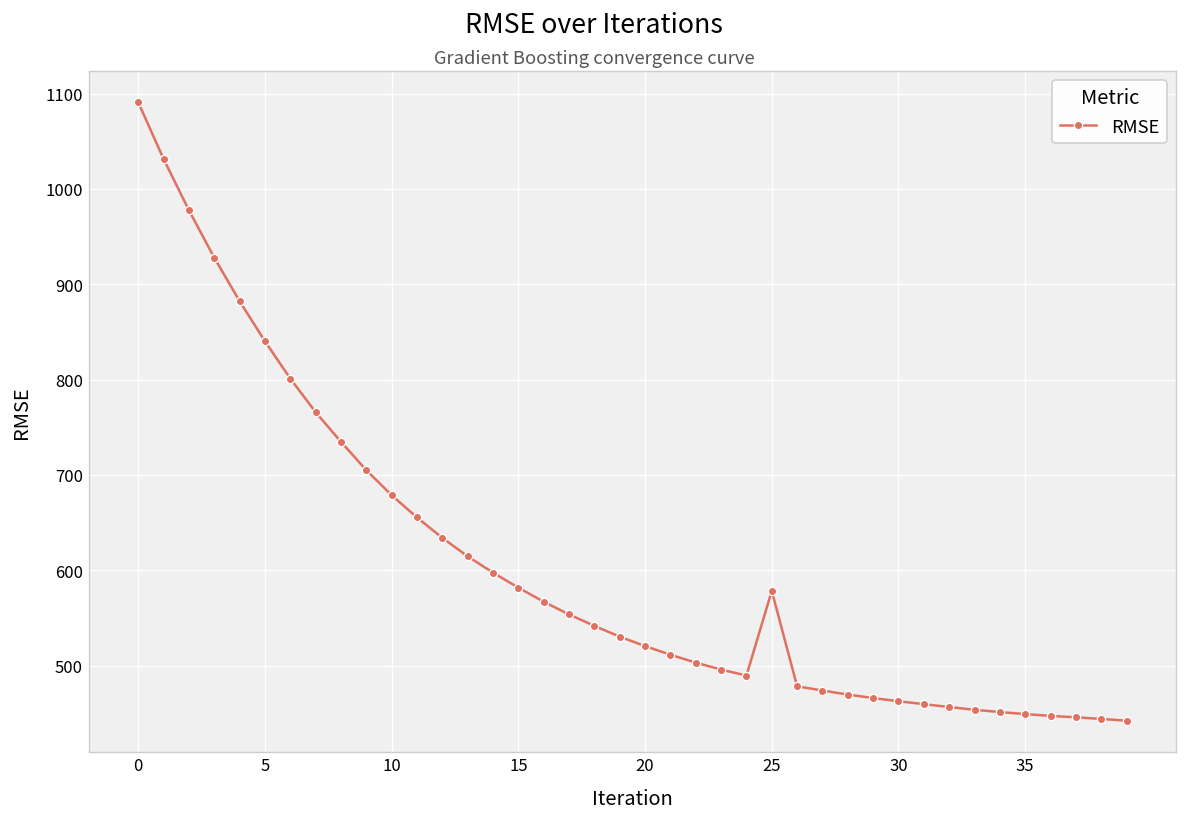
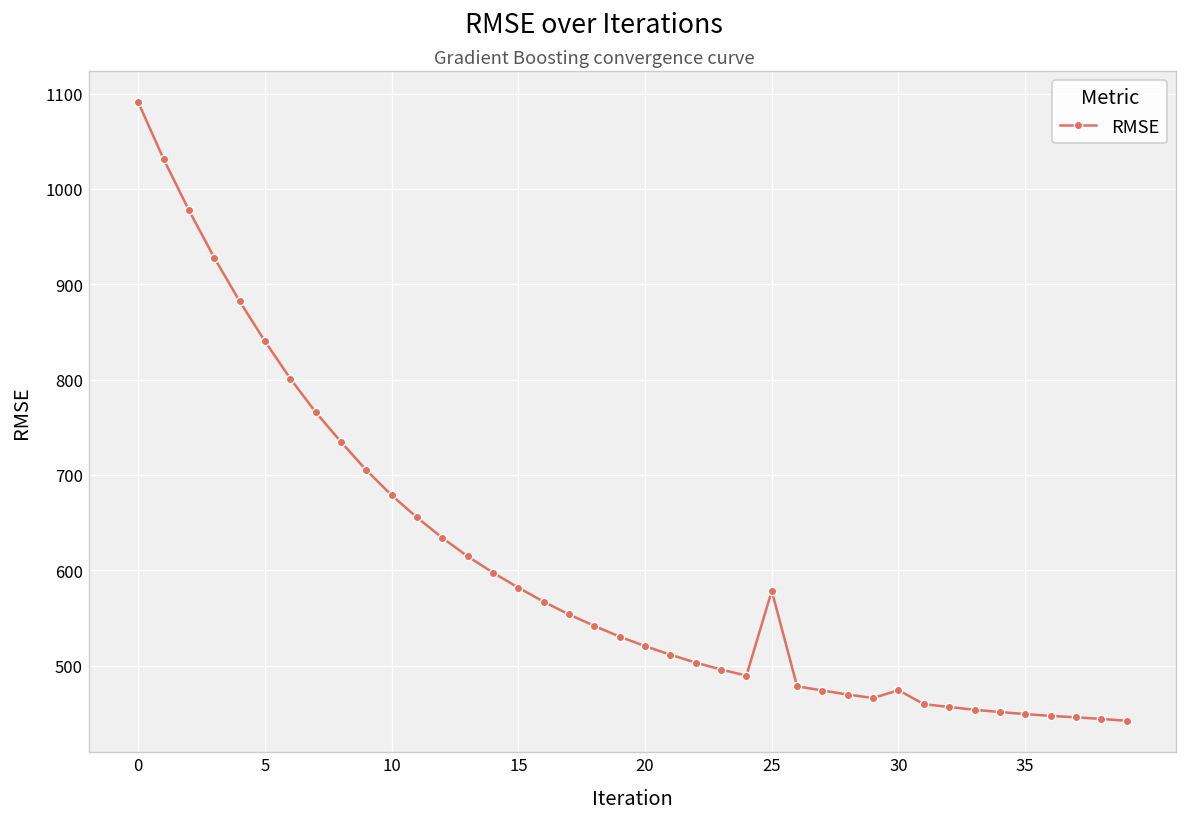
30: 460 -> 470
